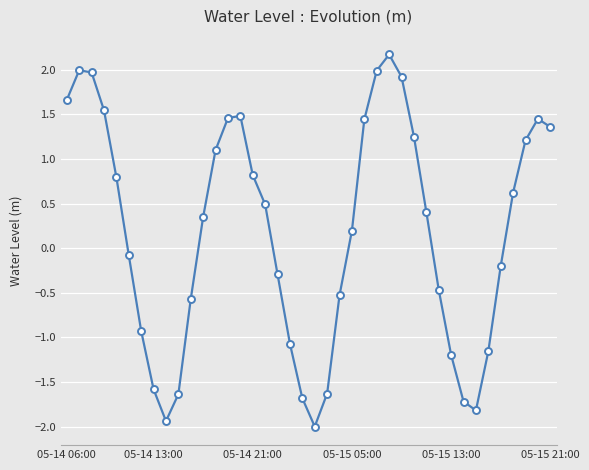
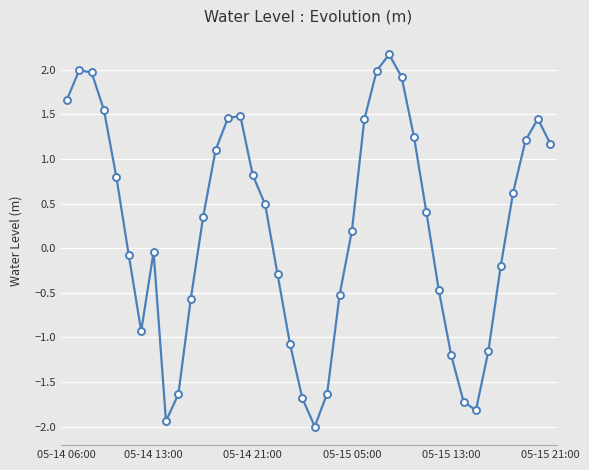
05-14 13:00: -1.6 -> 0.0
05-15 21:00: 1.4 -> 1.2
